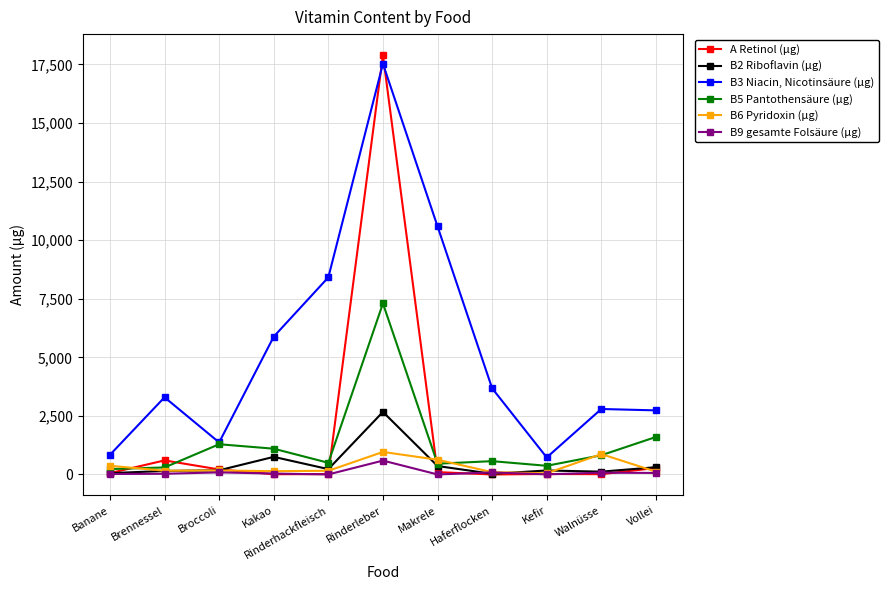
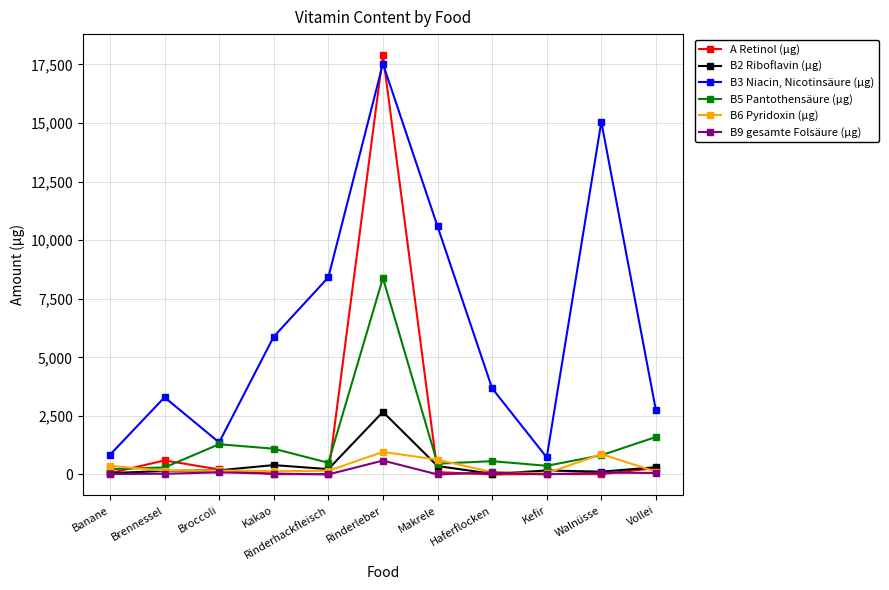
B2 Riboflavin (µg), Kakao: 800 -> 400
B5 Pantothensäure (µg), Rinderleber: 7,300 -> 8,400
B3 Niacin, Nicotinsäure (µg), Walnüsse: 2,800 -> 15,100
